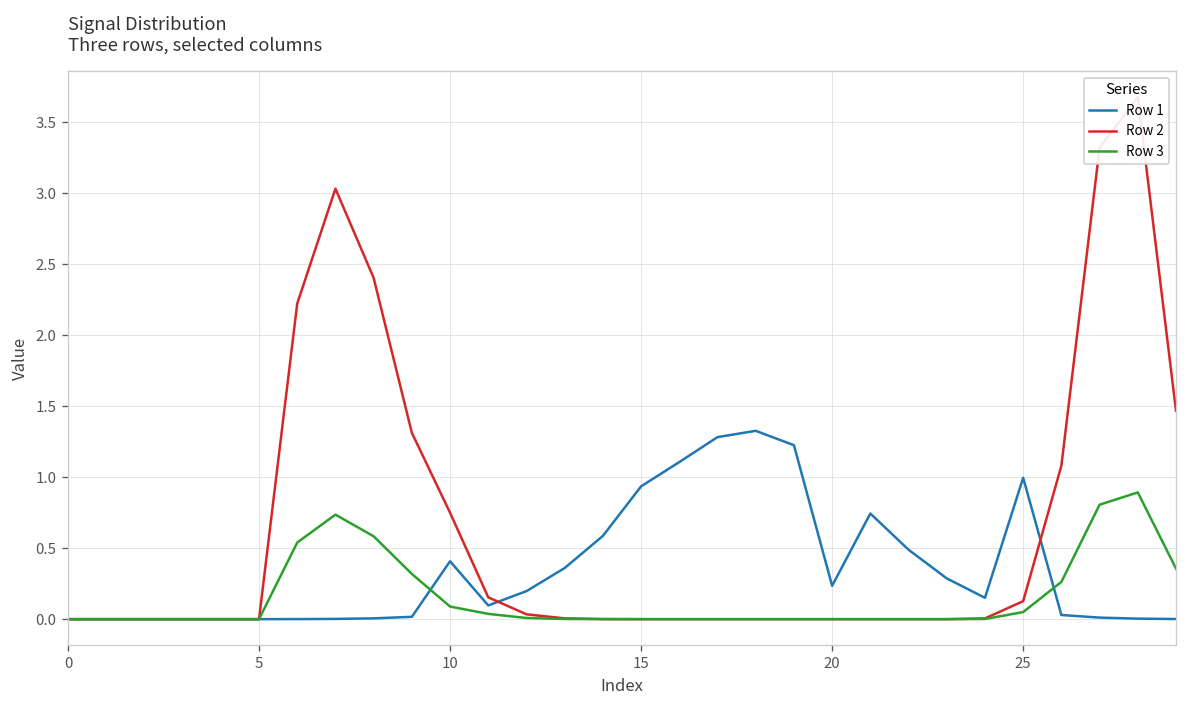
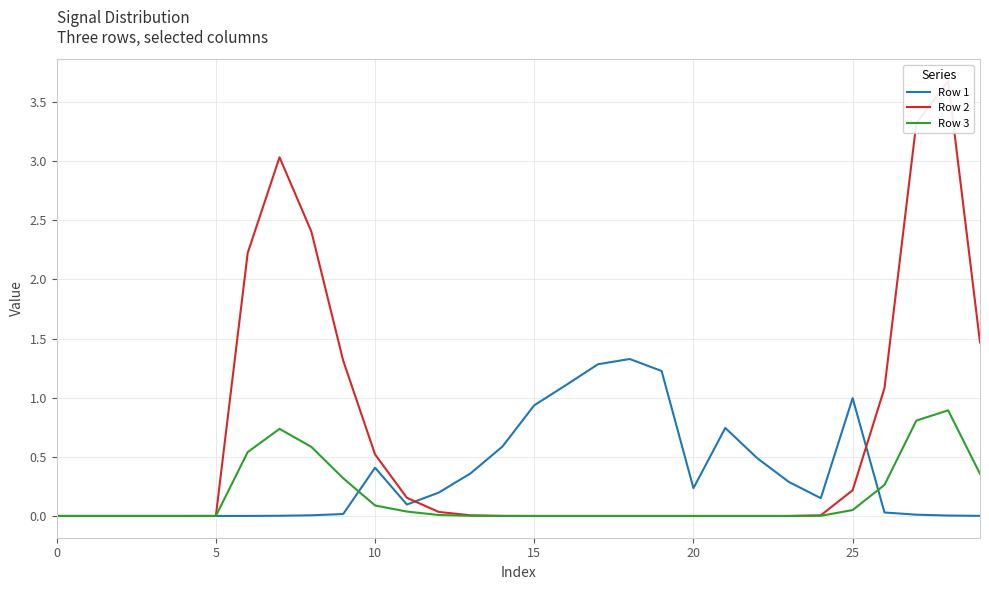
Row 2, 10: 0.75 -> 0.52
Row 2, 25: 0.13 -> 0.22
